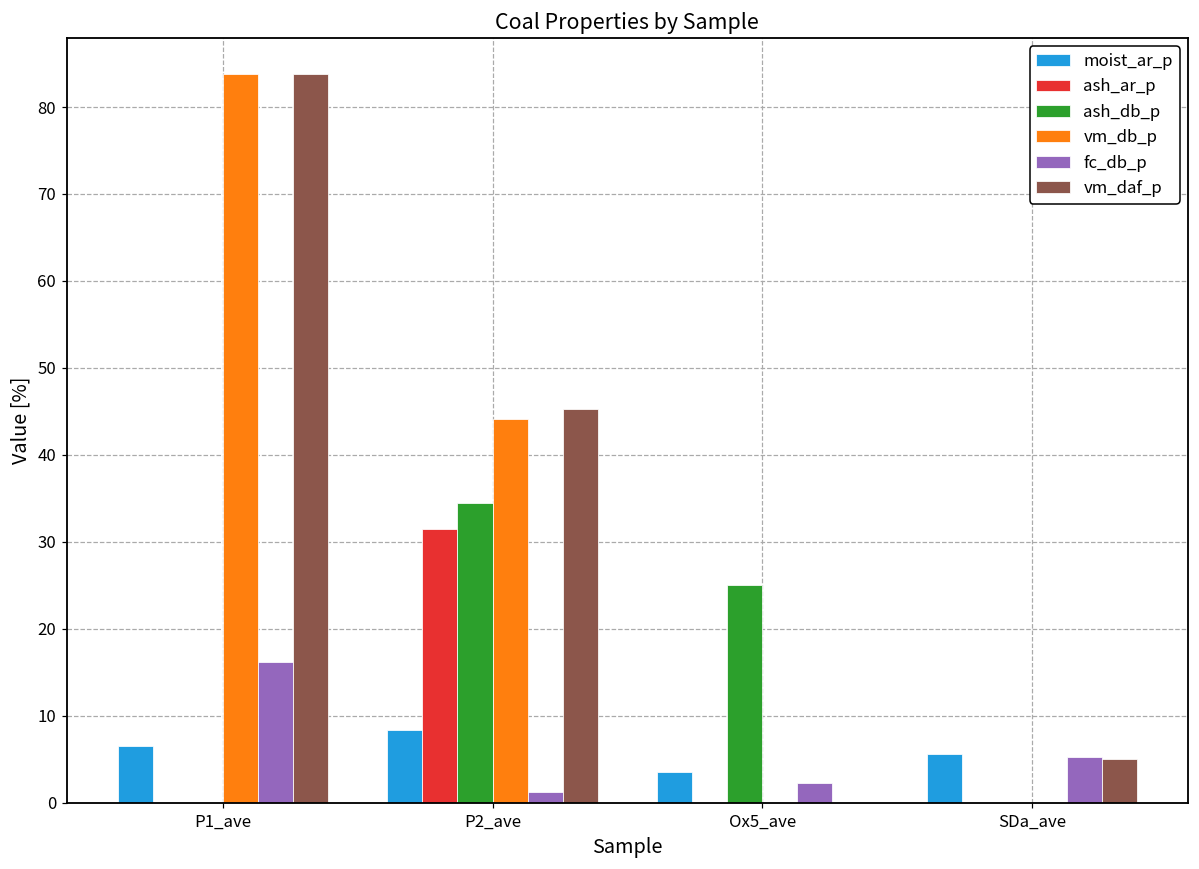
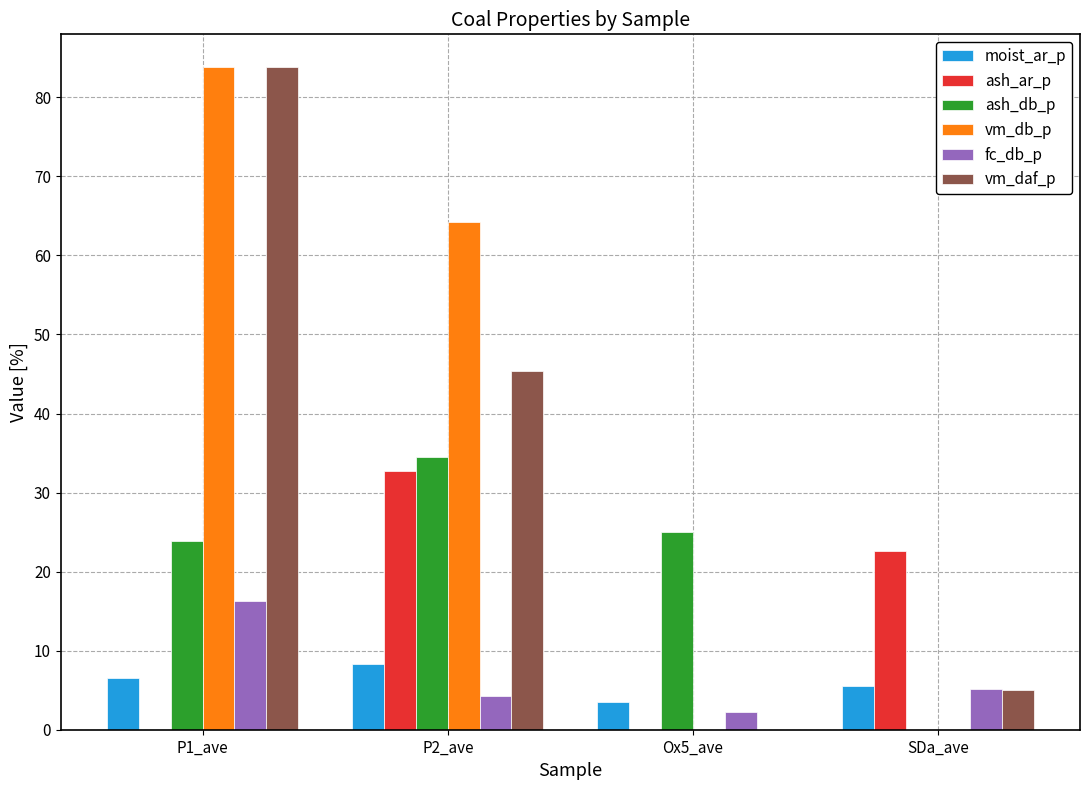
ash_db_p, P1_ave: 0 -> 24
ash_ar_p, P2_ave: 31 -> 33
vm_db_p, P2_ave: 44 -> 64
fc_db_p, P2_ave: 1 -> 4
ash_ar_p, SDa_ave: 0 -> 23
